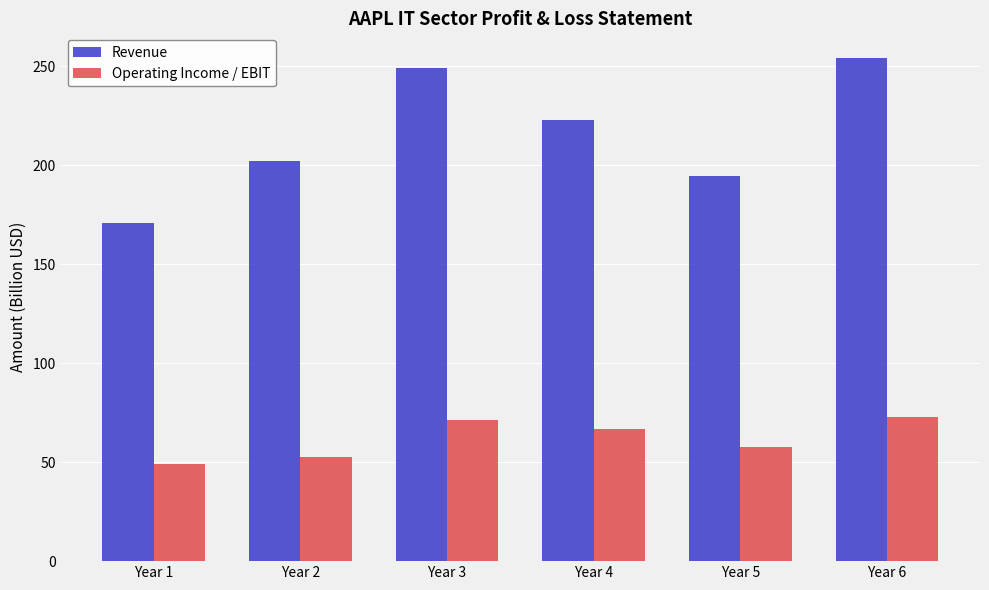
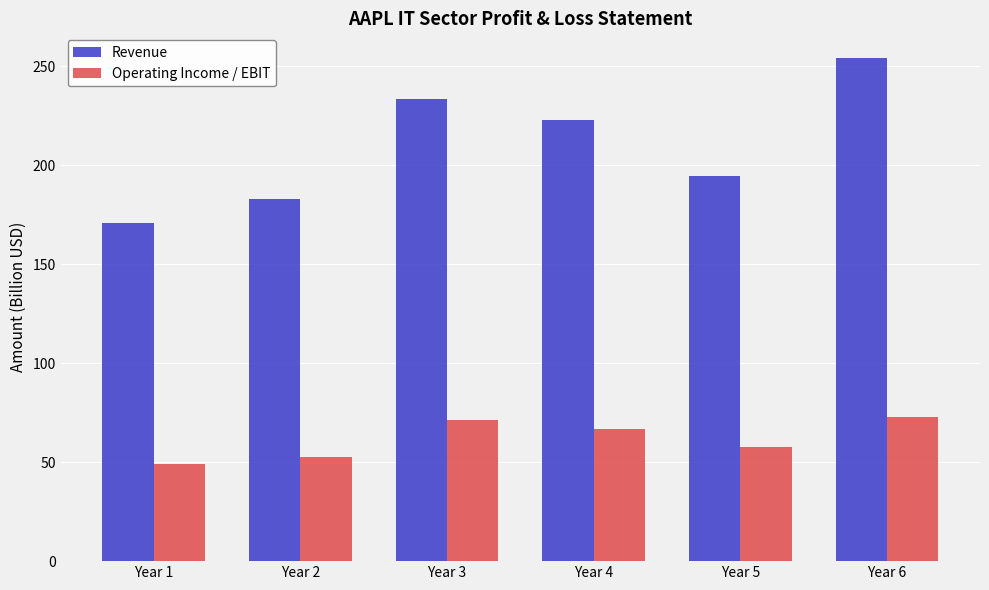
Revenue, Year 2: 202 -> 183
Revenue, Year 3: 249 -> 234
